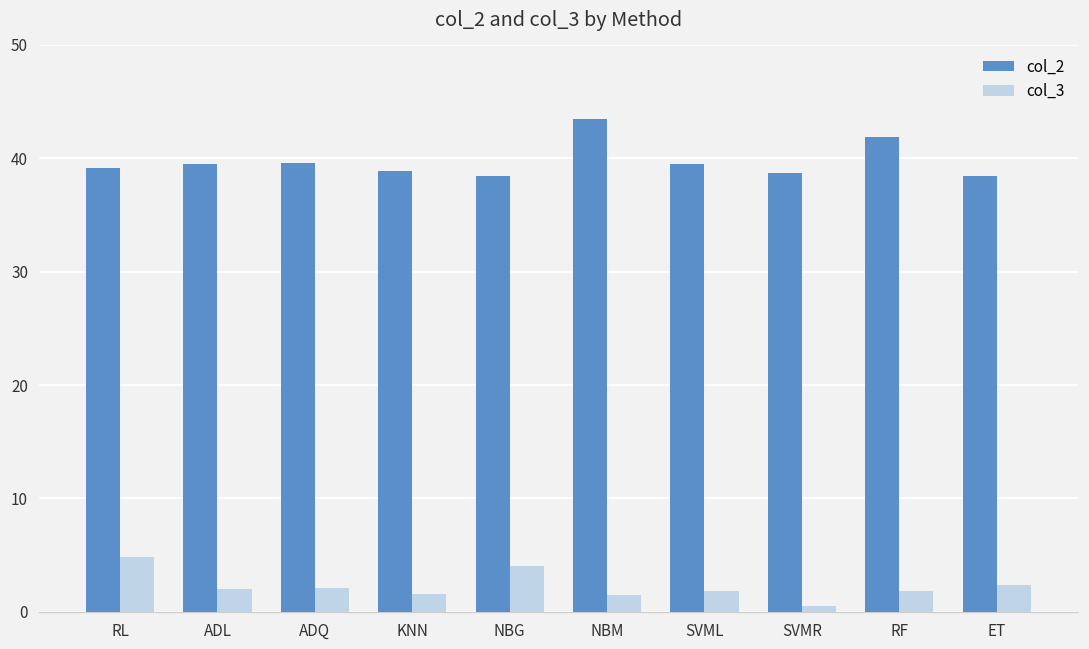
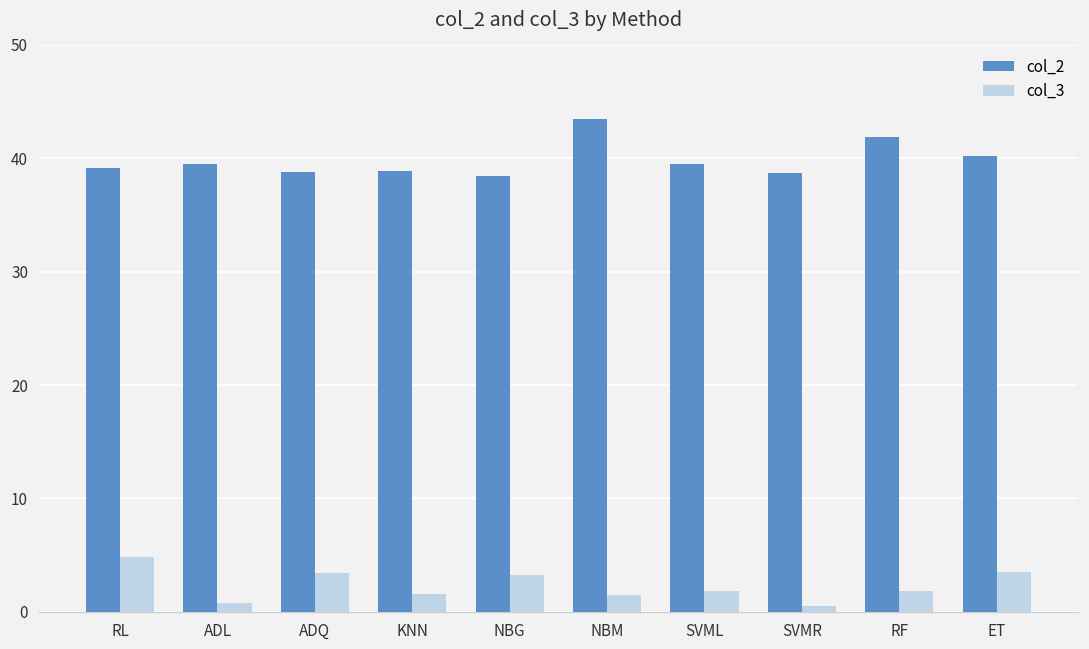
col_3, ADL: 2.0 -> 0.8
col_2, ADQ: 39.6 -> 38.8
col_3, ADQ: 2.1 -> 3.4
col_3, NBG: 4.1 -> 3.2
col_2, ET: 38.4 -> 40.2
col_3, ET: 2.3 -> 3.5
